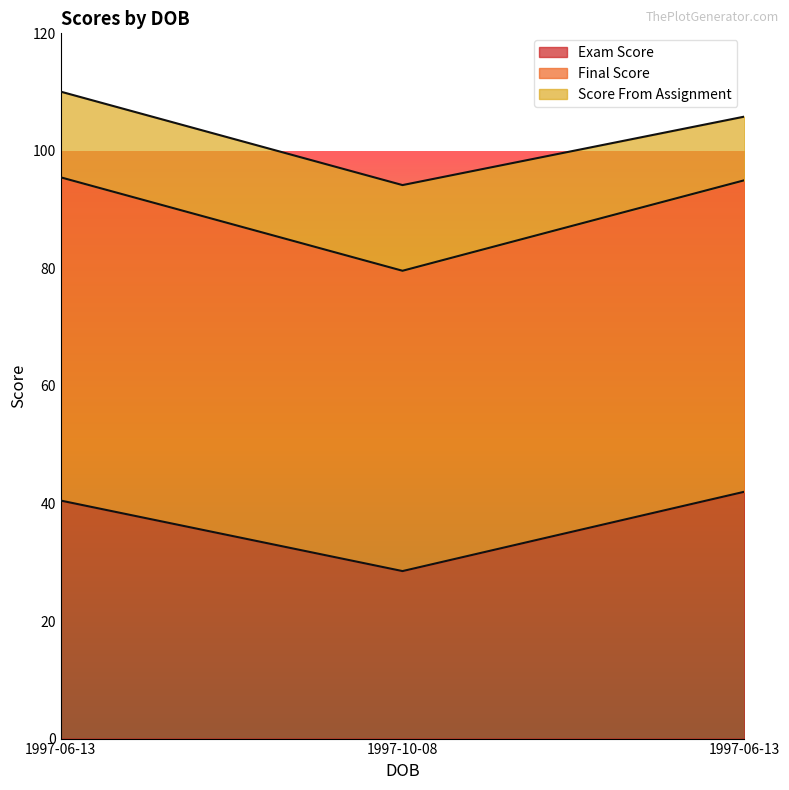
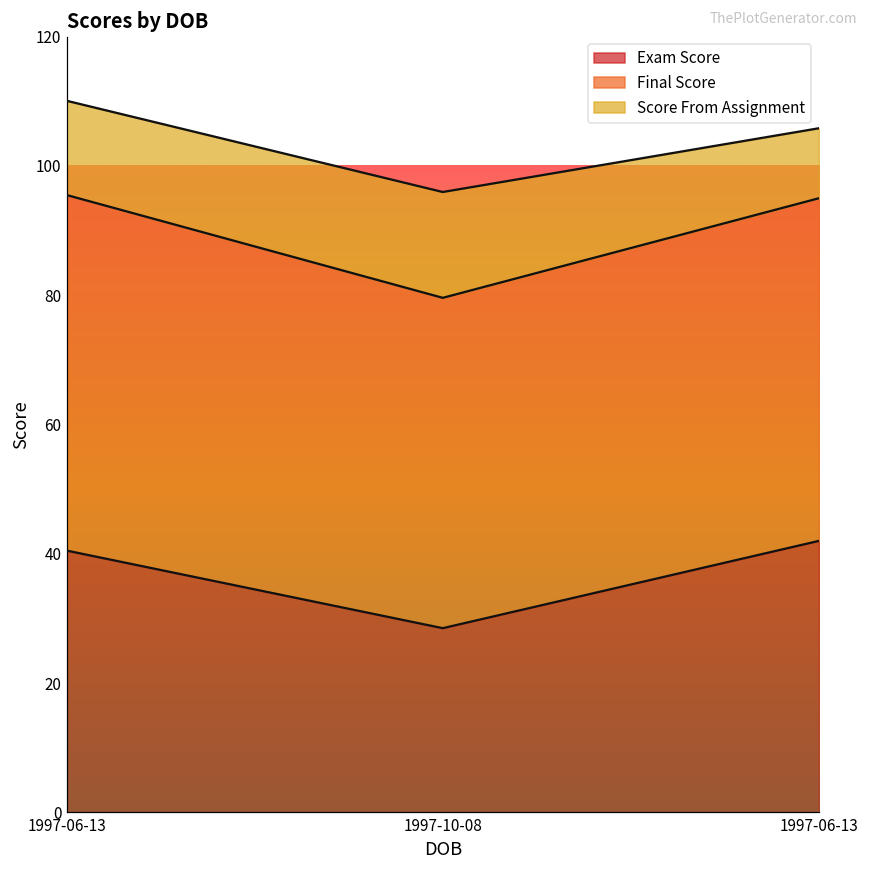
Score From Assignment, 1997-10-08: 15 -> 16
